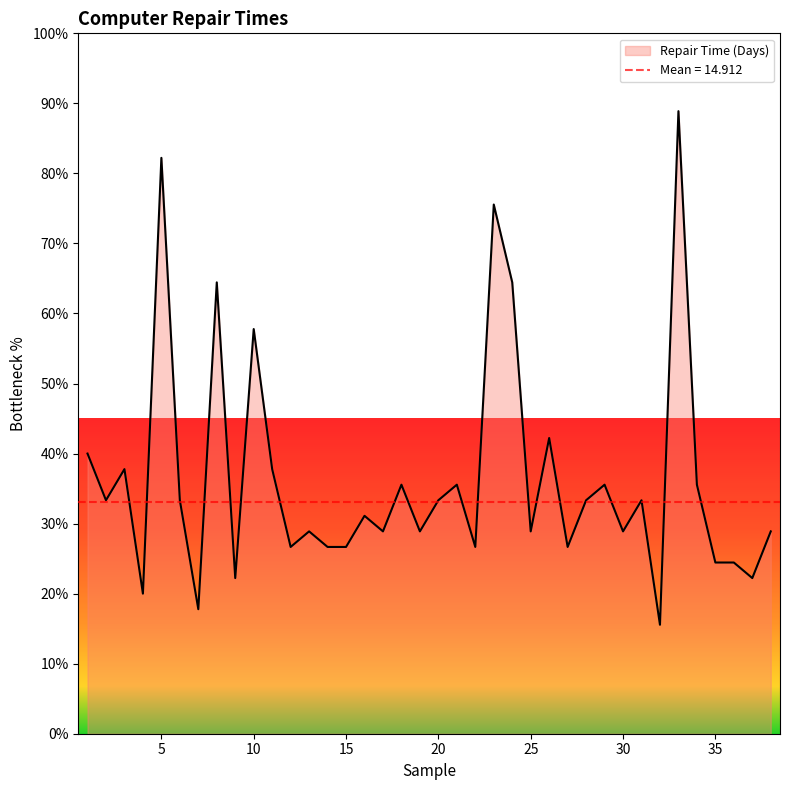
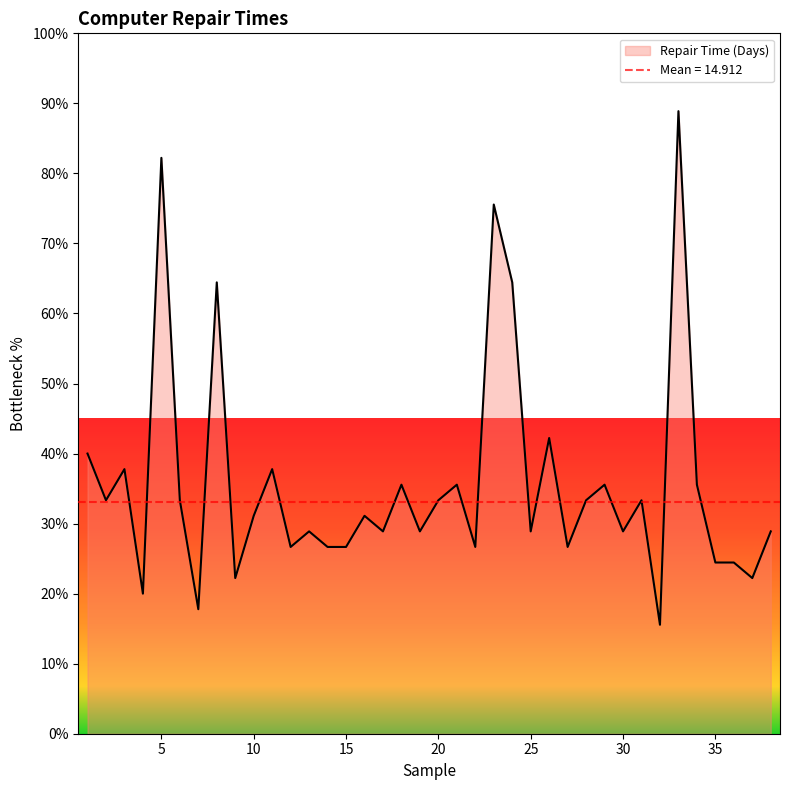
10: 58% -> 31%
